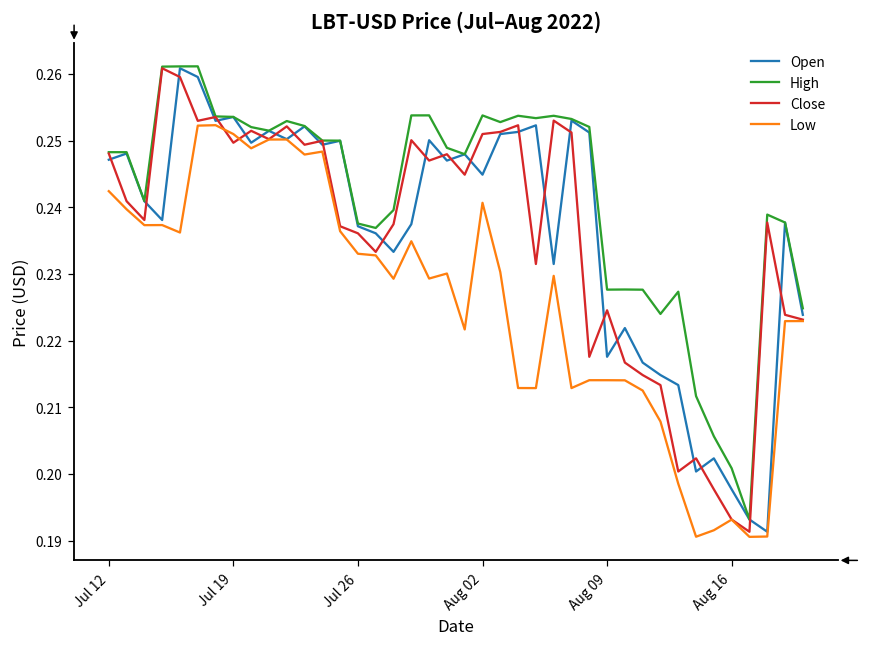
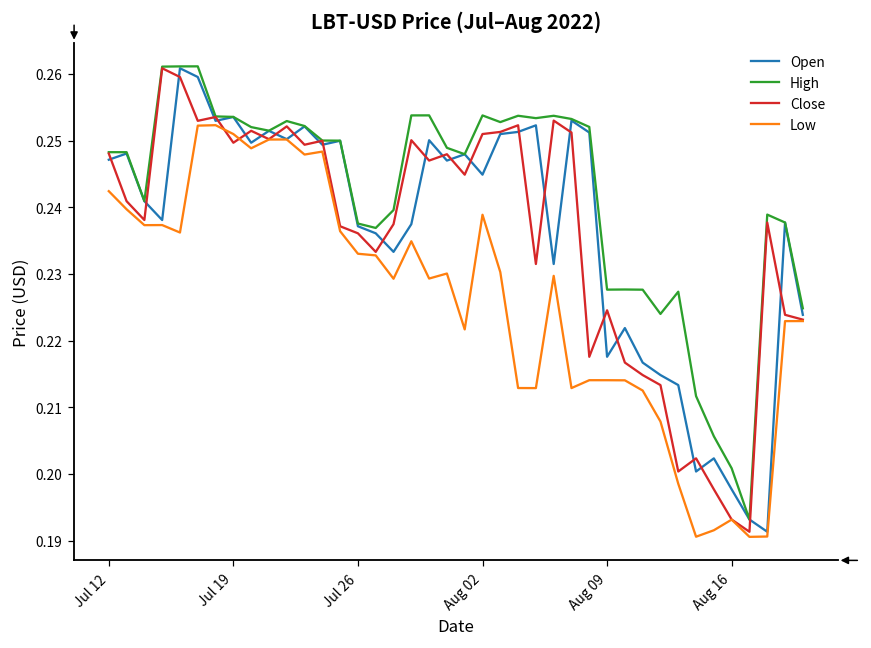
Low, Aug 02: 0.241 -> 0.239
